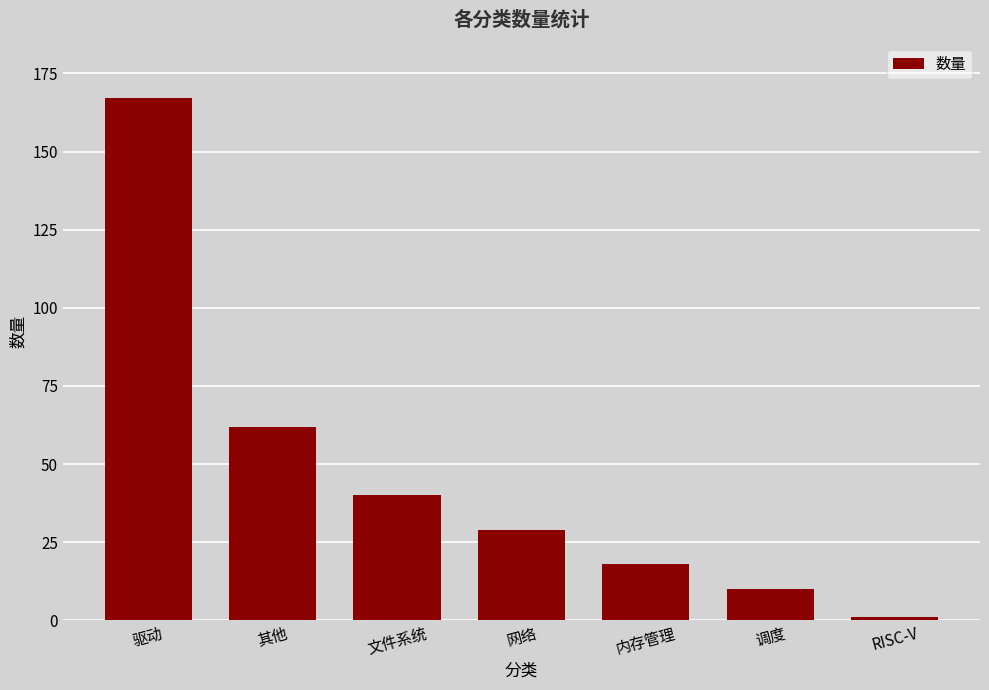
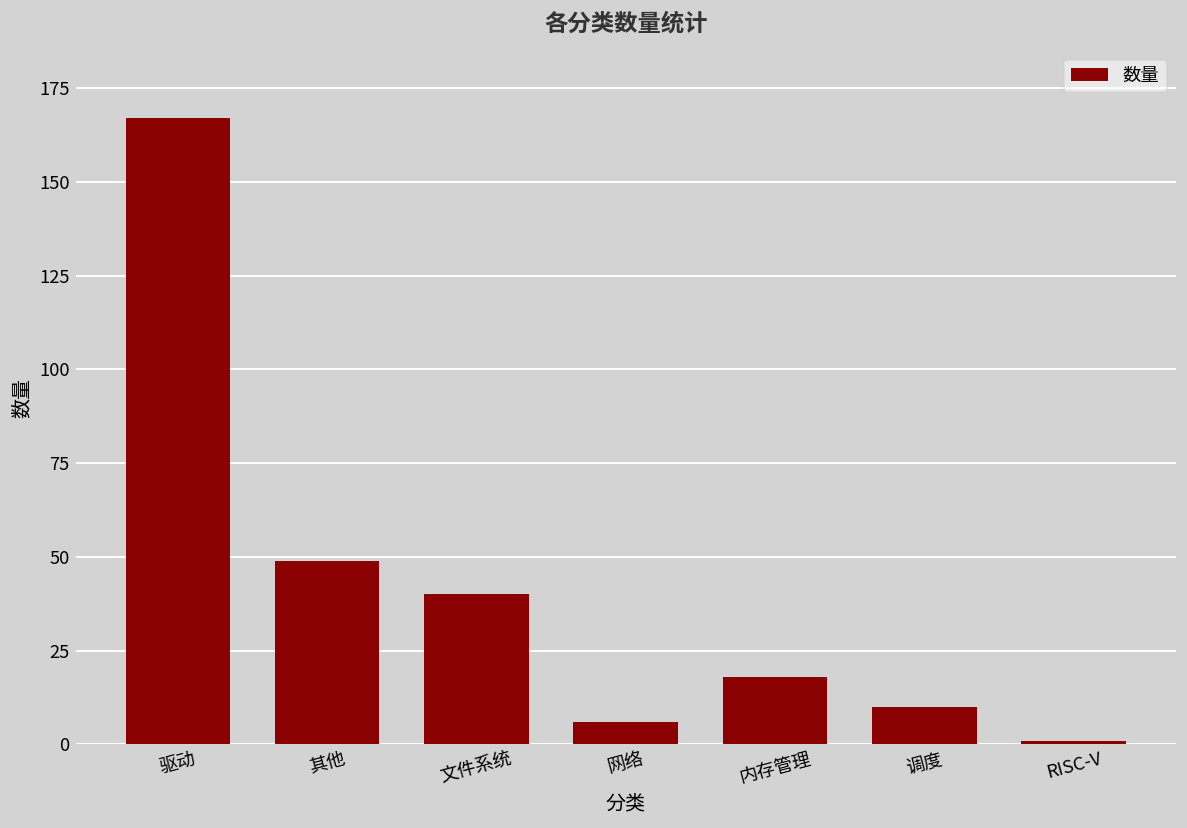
其他: 62 -> 49
网络: 29 -> 6
